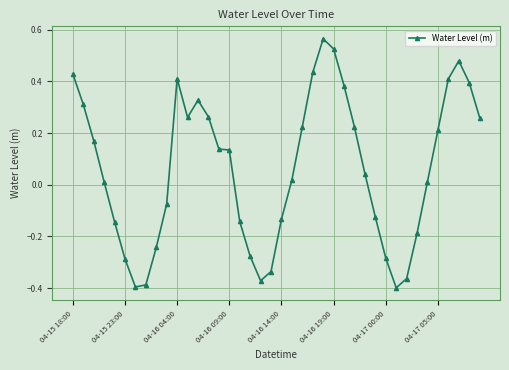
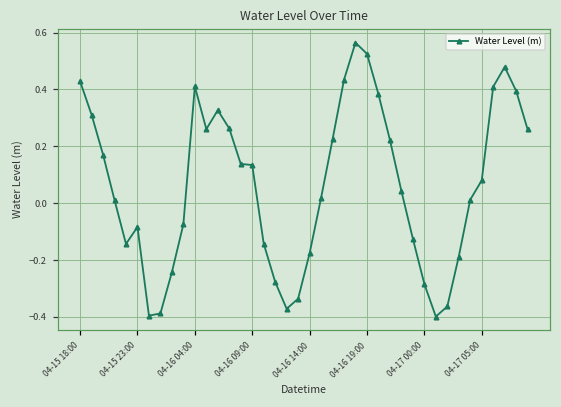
04-15 23:00: -0.29 -> -0.08
04-16 14:00: -0.13 -> -0.18
04-17 05:00: 0.21 -> 0.08
